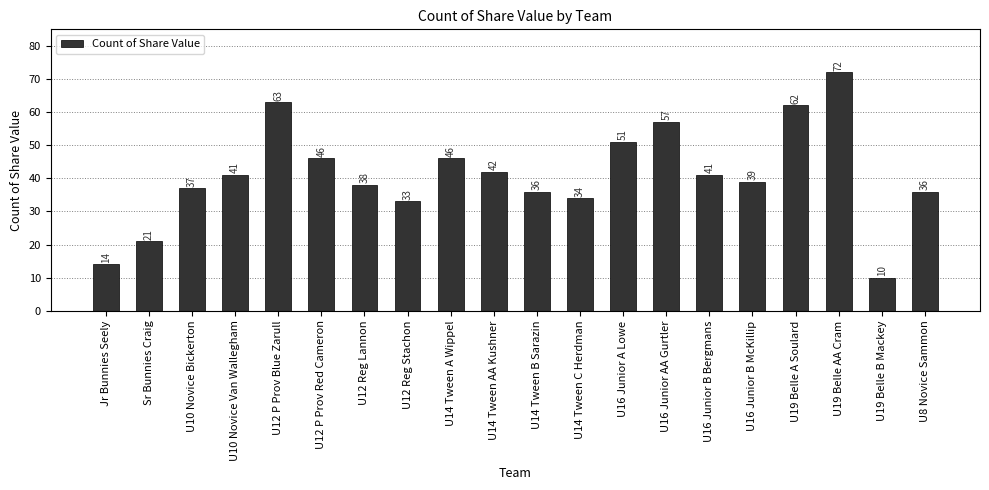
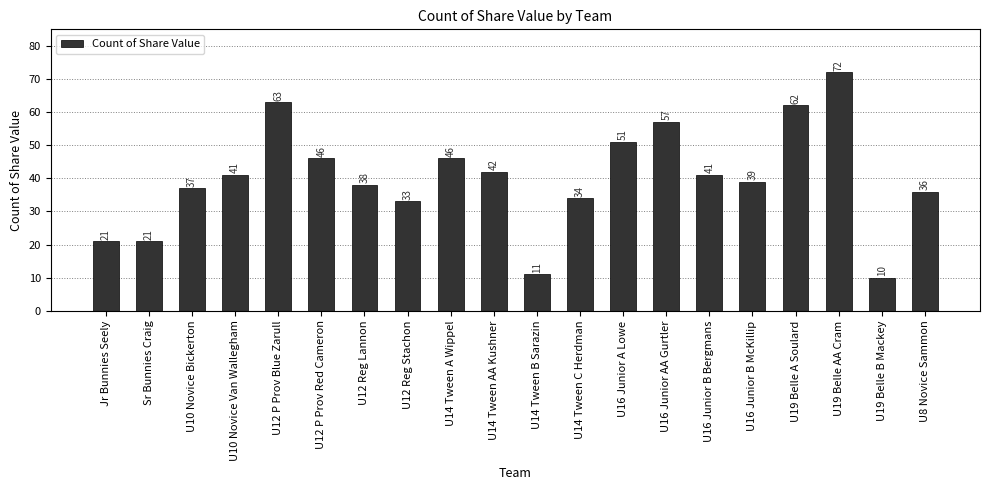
Jr Bunnies Seely: 14 -> 21
U14 Tween B Sarazin: 36 -> 11
